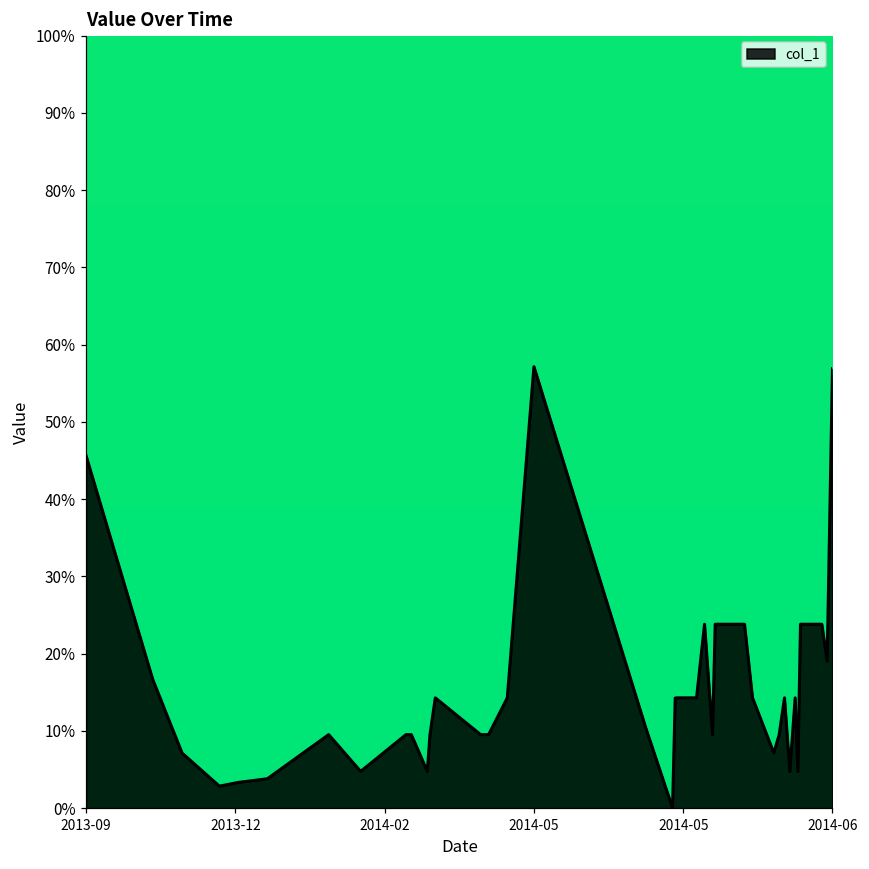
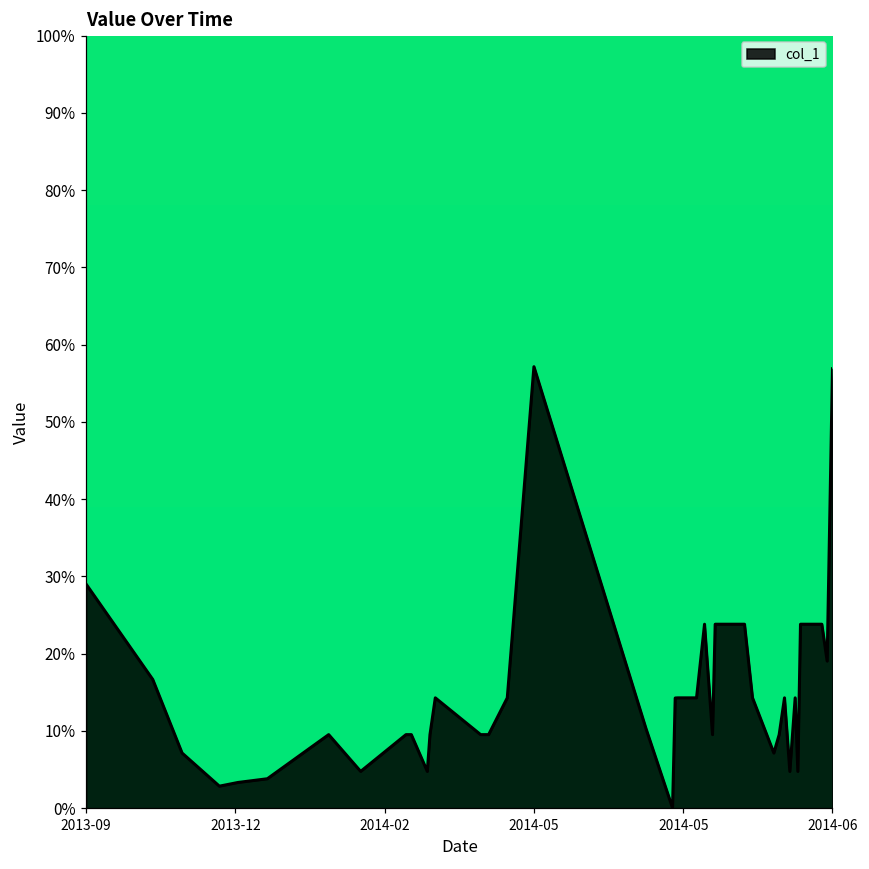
2013-09: 46% -> 29%
